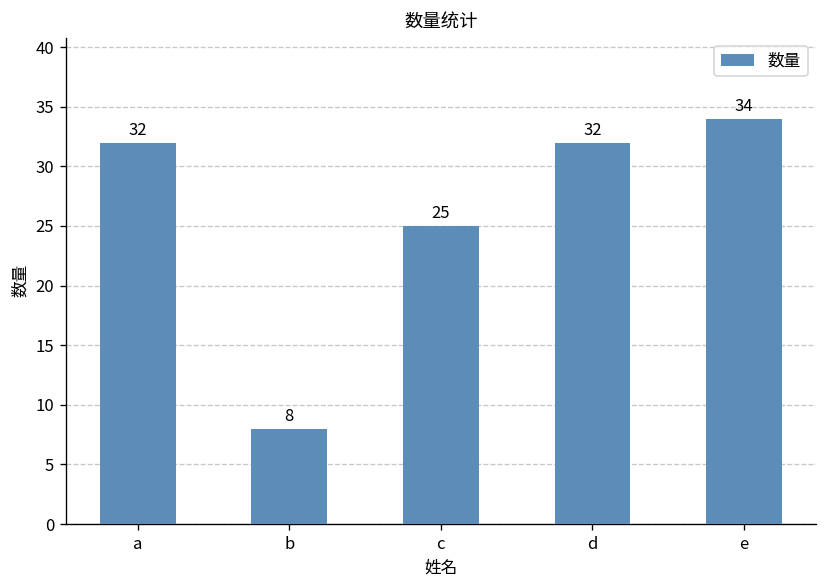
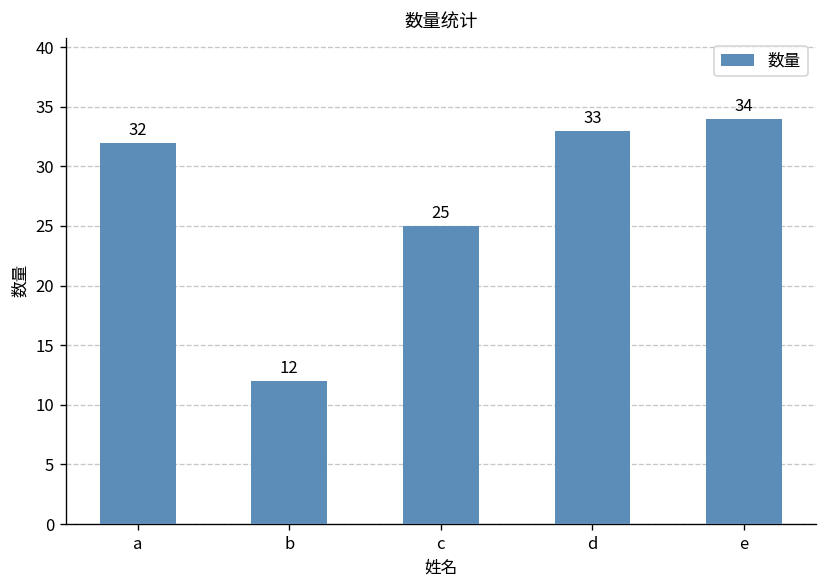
b: 8 -> 12
d: 32 -> 33
